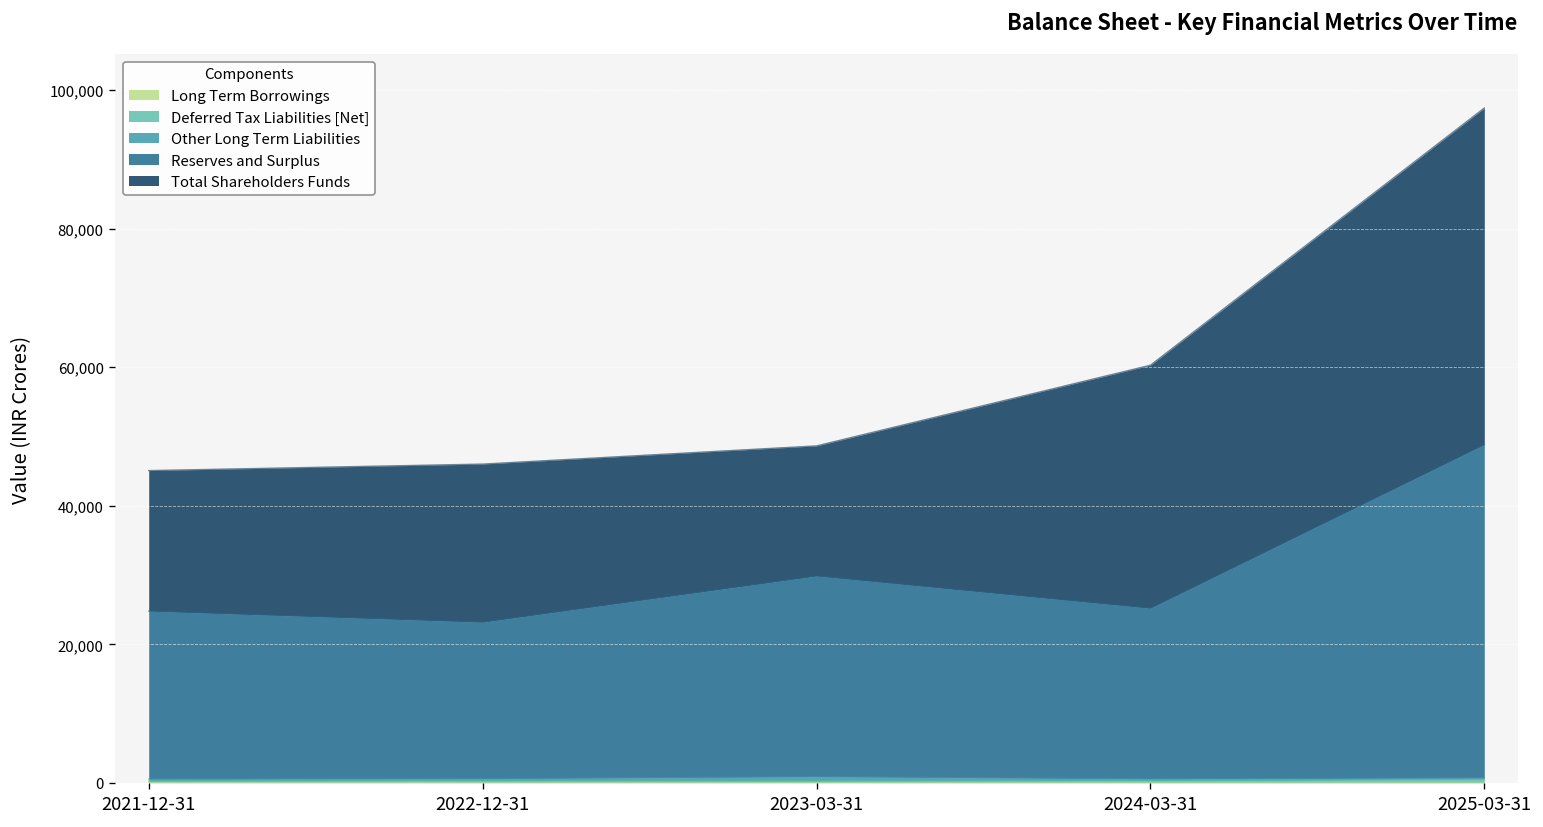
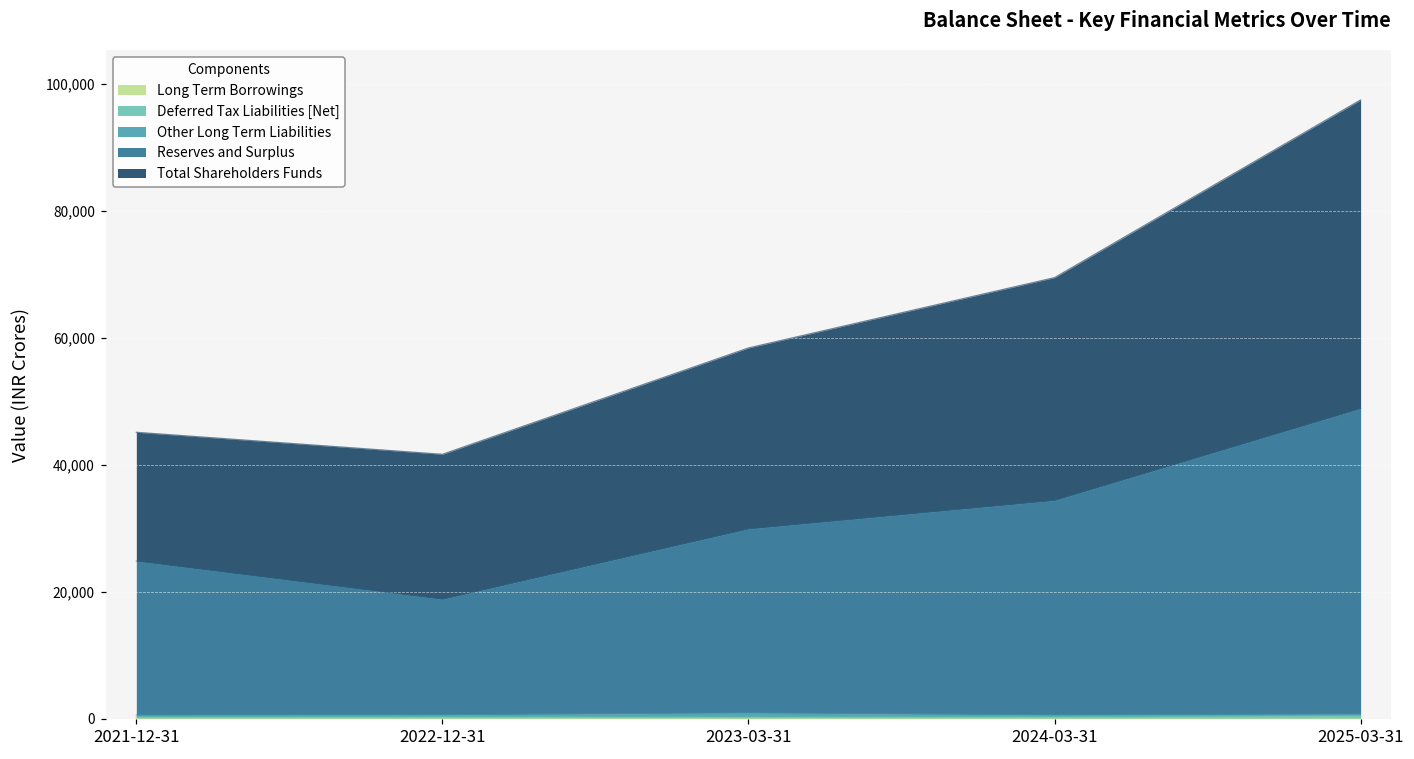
Reserves and Surplus, 2022-12-31: 23,000 -> 18,000
Total Shareholders Funds, 2023-03-31: 19,000 -> 29,000
Reserves and Surplus, 2024-03-31: 25,000 -> 34,000
